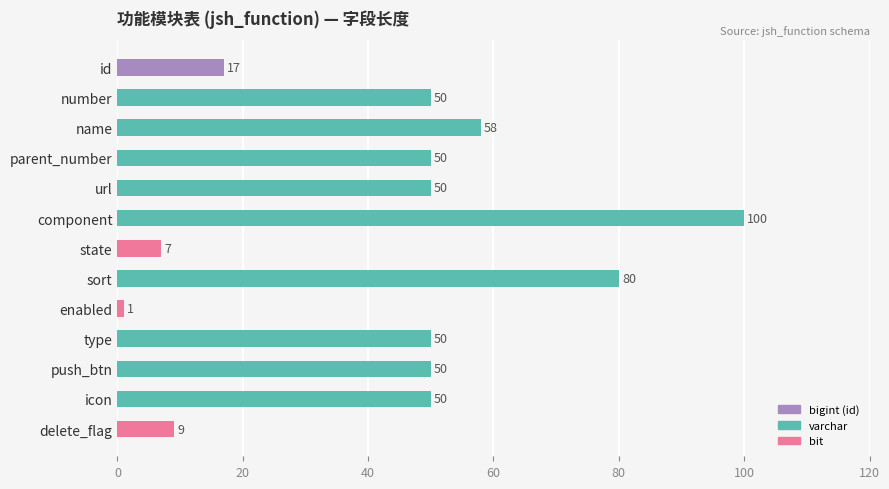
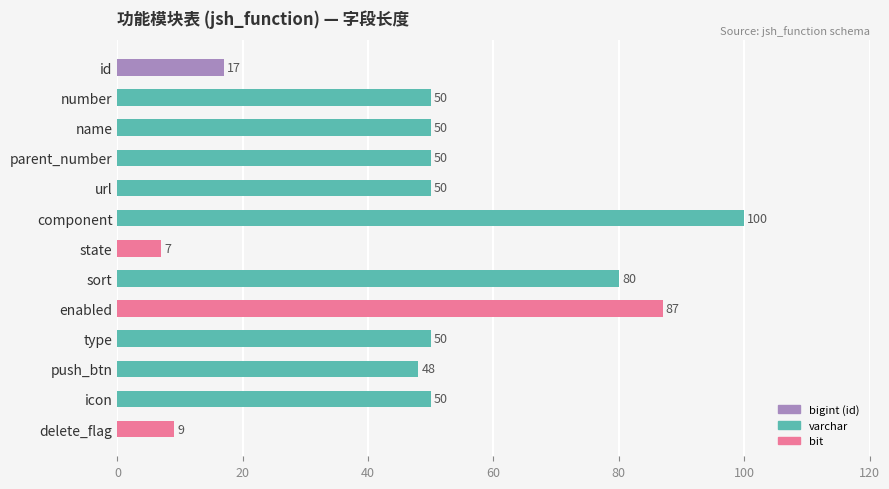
name: 58 -> 50
enabled: 1 -> 87
push_btn: 50 -> 48
